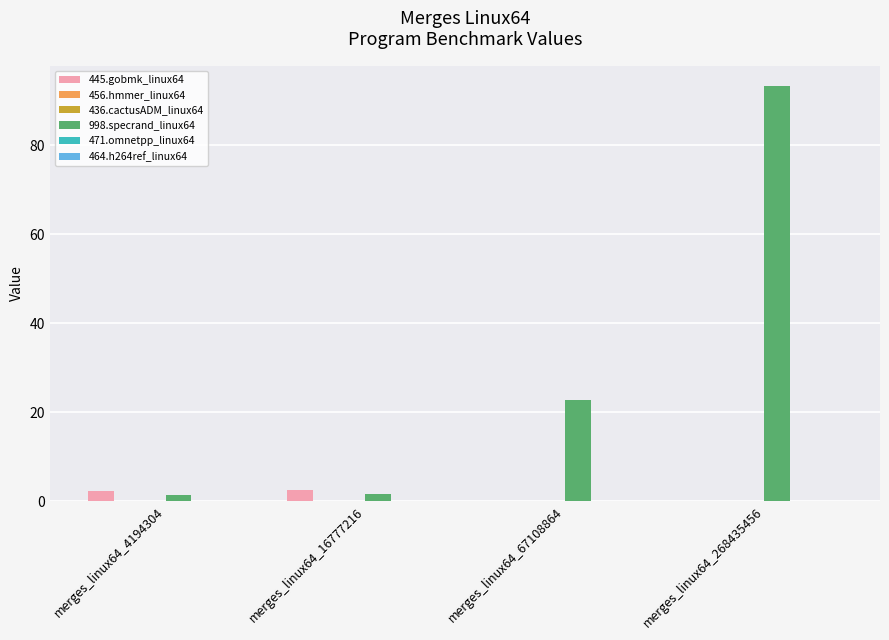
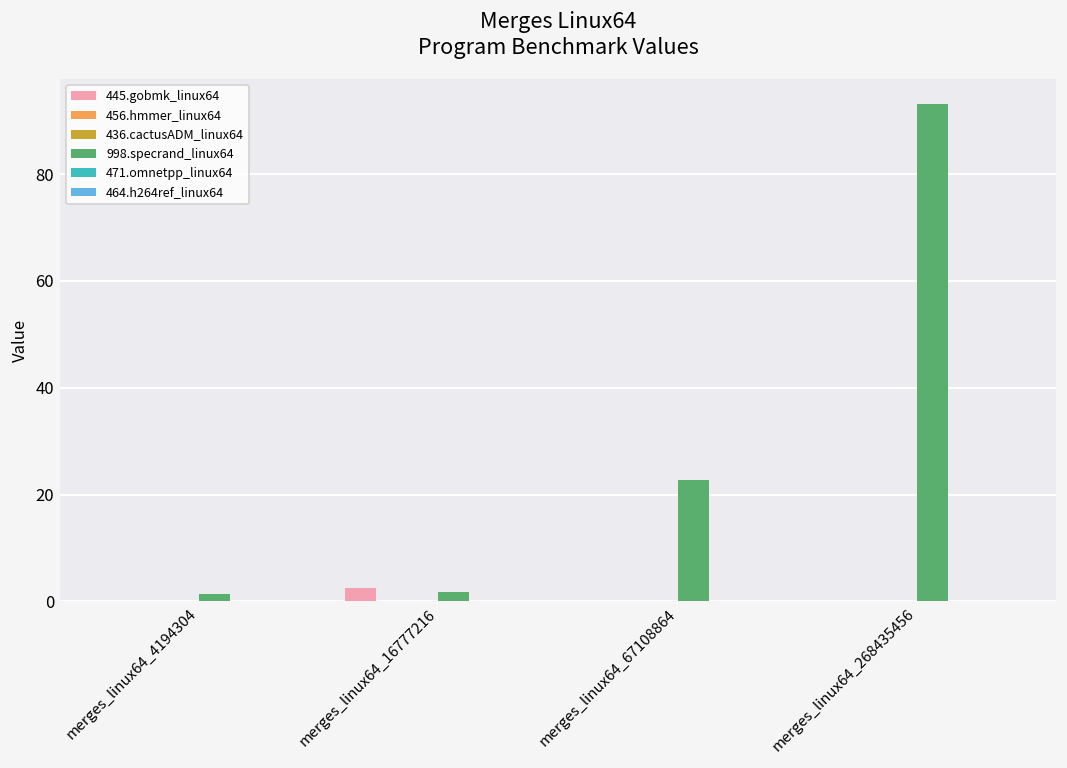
445.gobmk_linux64, merges_linux64_4194304: 2 -> 0
